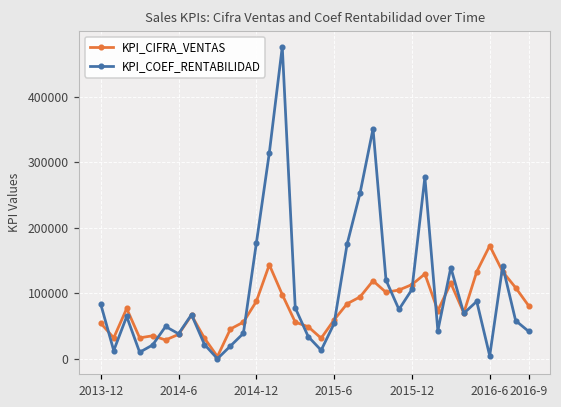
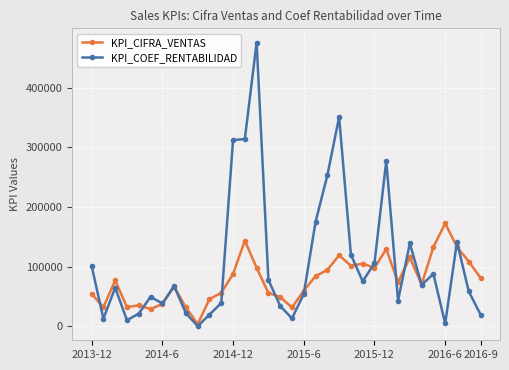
KPI_COEF_RENTABILIDAD, 2013-12: 80000 -> 100000
KPI_COEF_RENTABILIDAD, 2014-12: 180000 -> 310000
KPI_CIFRA_VENTAS, 2015-12: 110000 -> 100000
KPI_COEF_RENTABILIDAD, 2016-9: 40000 -> 20000
